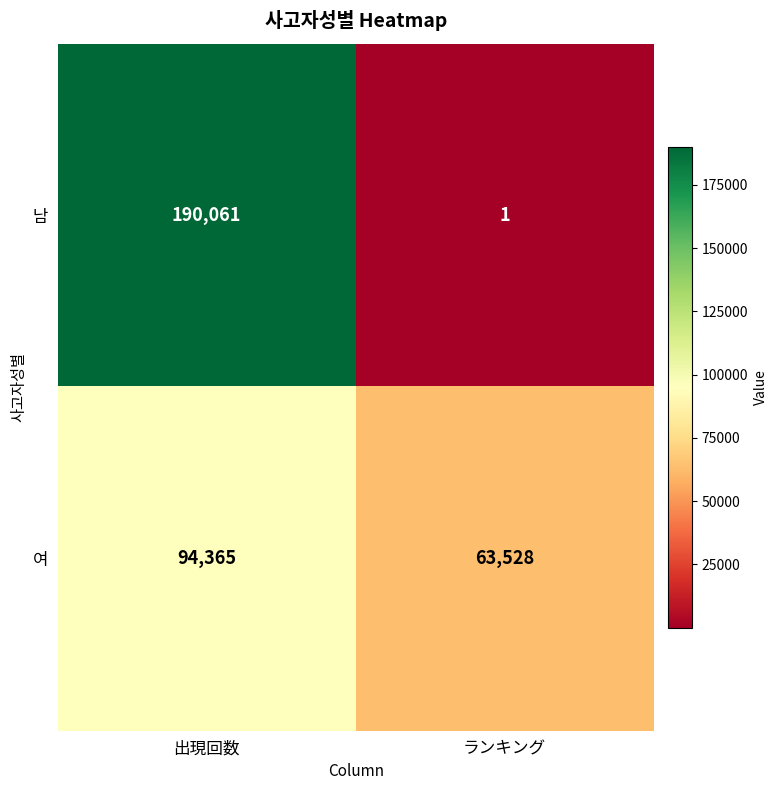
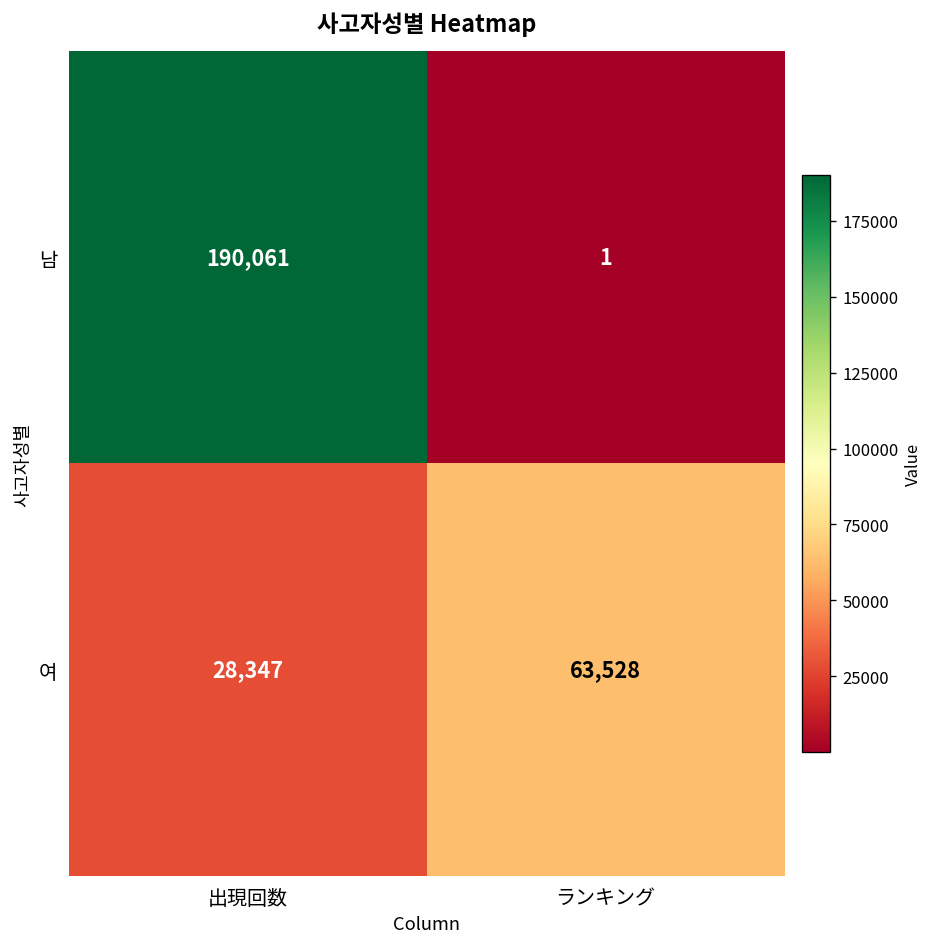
여, 出現回数: 94,365 -> 28,347
